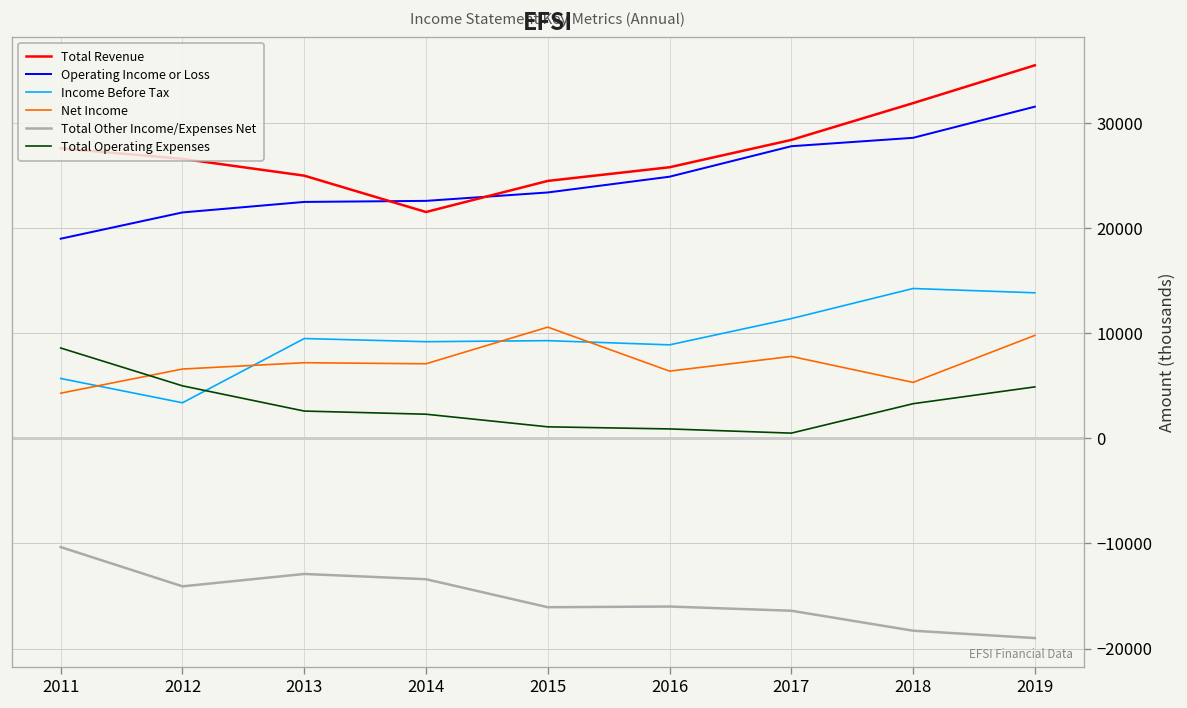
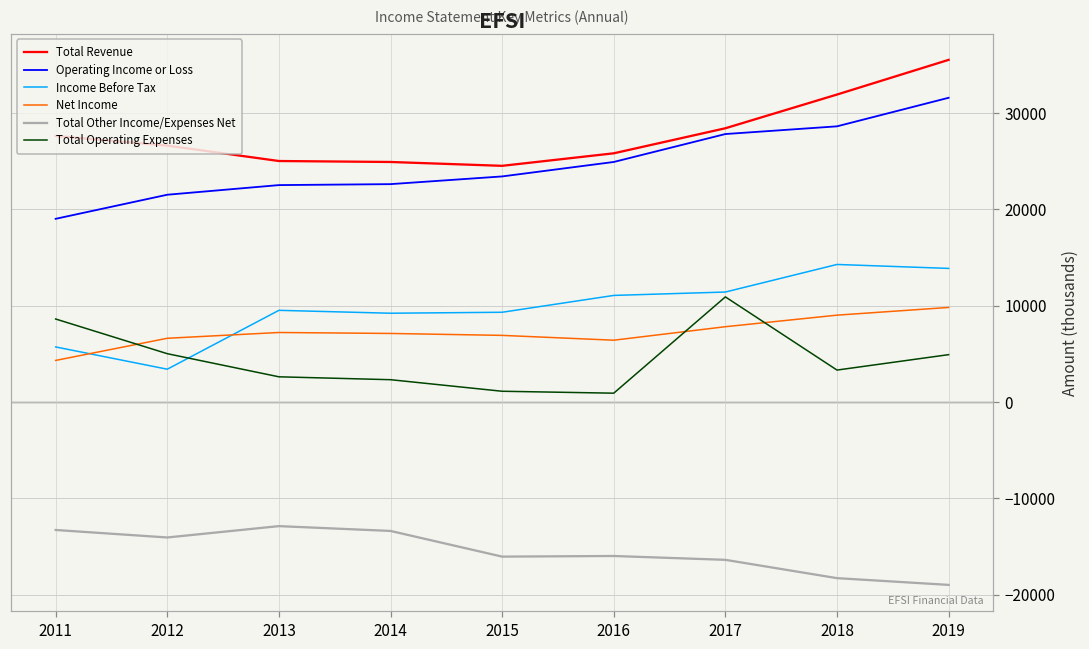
Total Other Income/Expenses Net, 2011: -10000 -> -13000
Total Revenue, 2014: 22000 -> 25000
Net Income, 2015: 11000 -> 7000
Income Before Tax, 2016: 9000 -> 11000
Total Operating Expenses, 2017: 1000 -> 11000
Net Income, 2018: 5000 -> 9000
